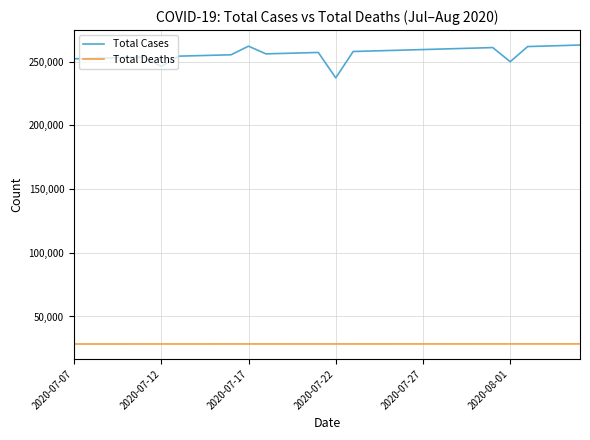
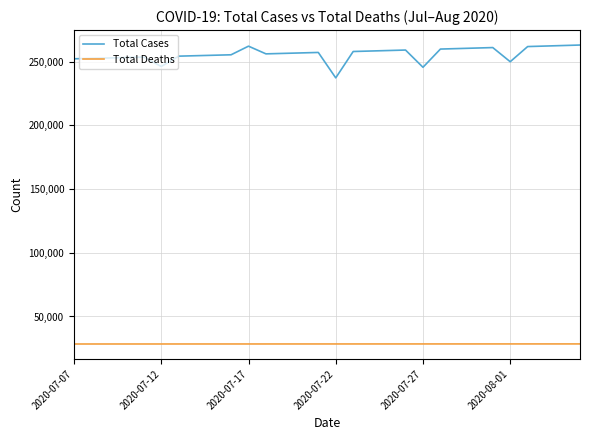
Total Cases, 2020-07-27: 260,000 -> 246,000
